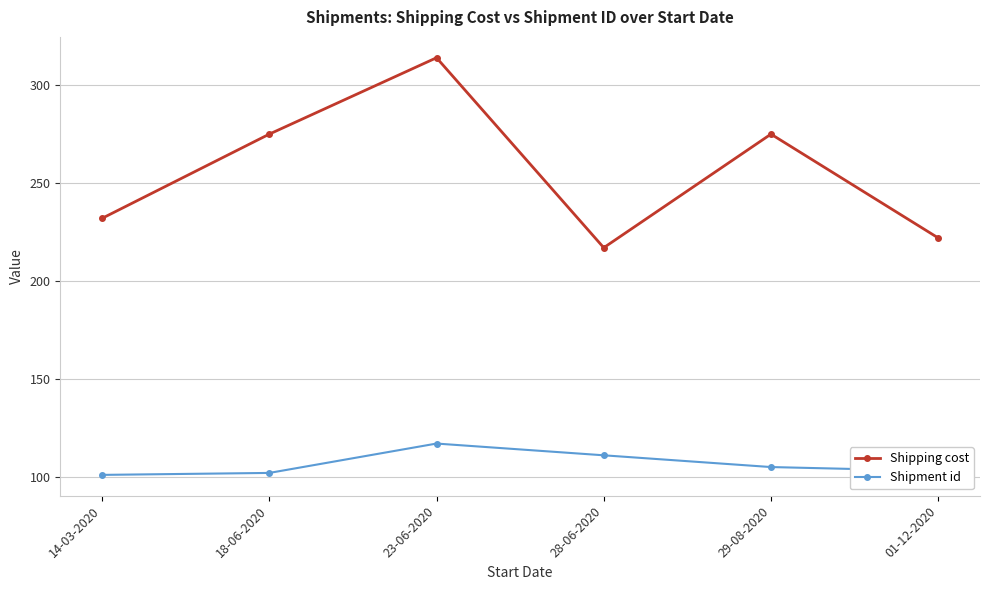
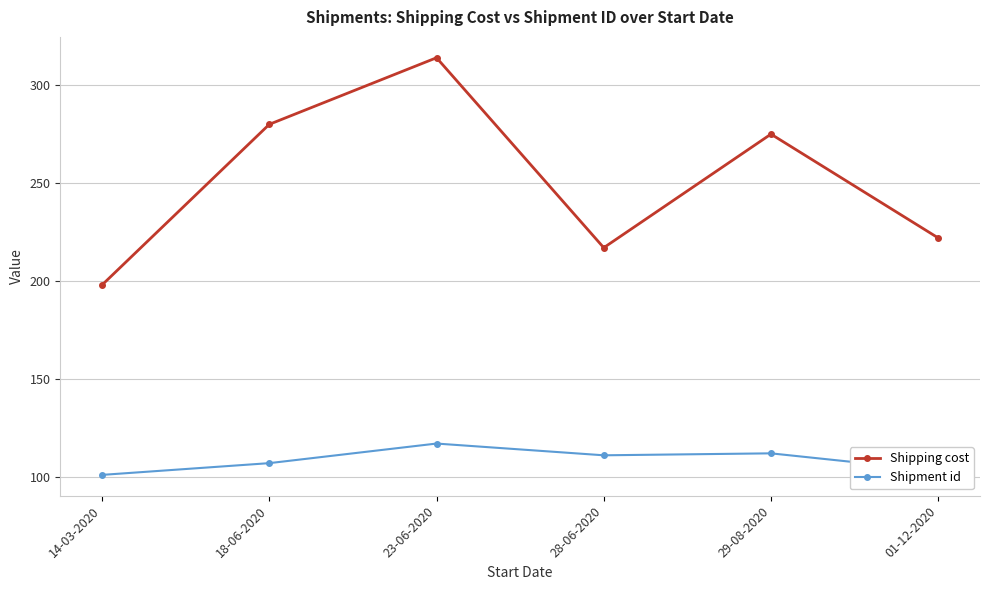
Shipping cost, 14-03-2020: 232 -> 198
Shipping cost, 18-06-2020: 275 -> 280
Shipment id, 18-06-2020: 102 -> 107
Shipment id, 29-08-2020: 105 -> 112
